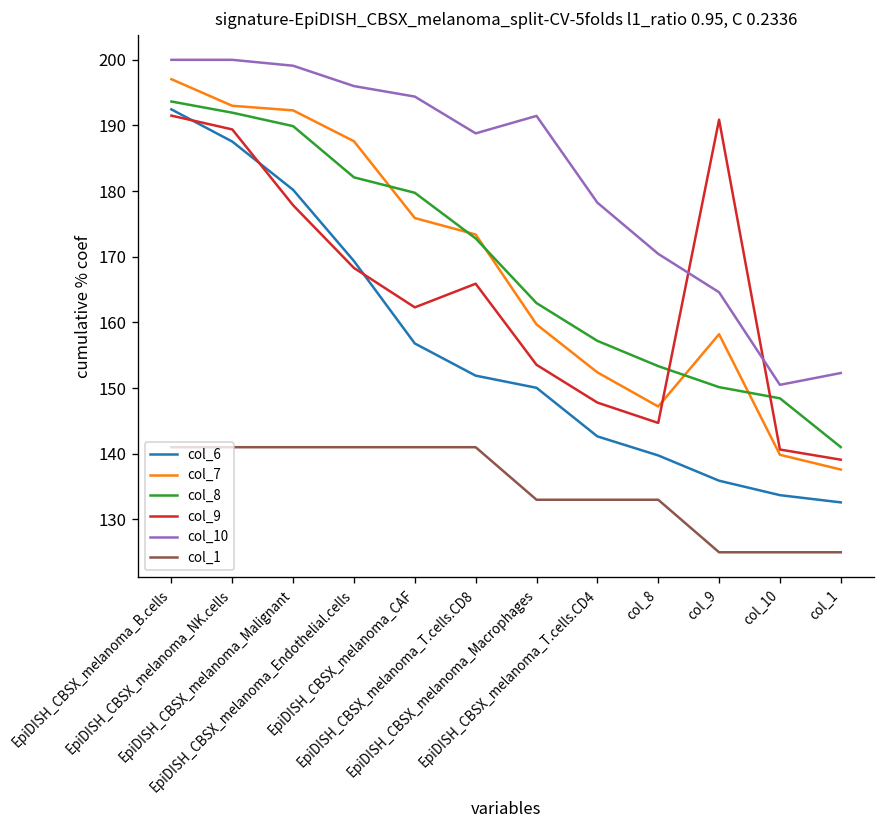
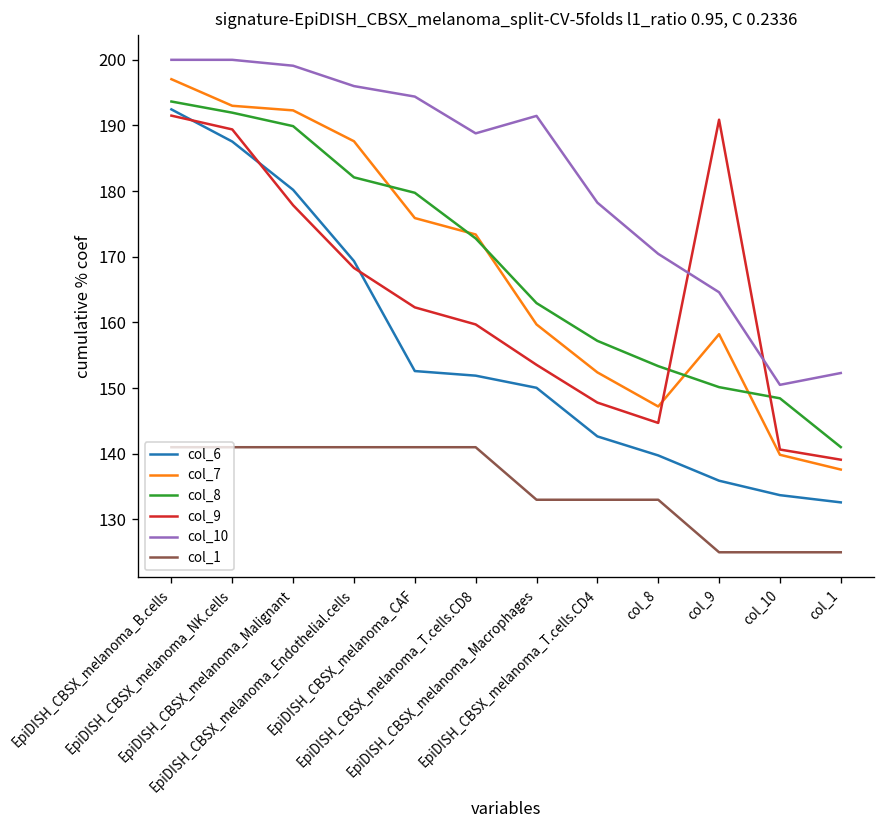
col_6, EpiDISH_CBSX_melanoma_CAF: 157 -> 153
col_9, EpiDISH_CBSX_melanoma_T.cells.CD8: 166 -> 160
